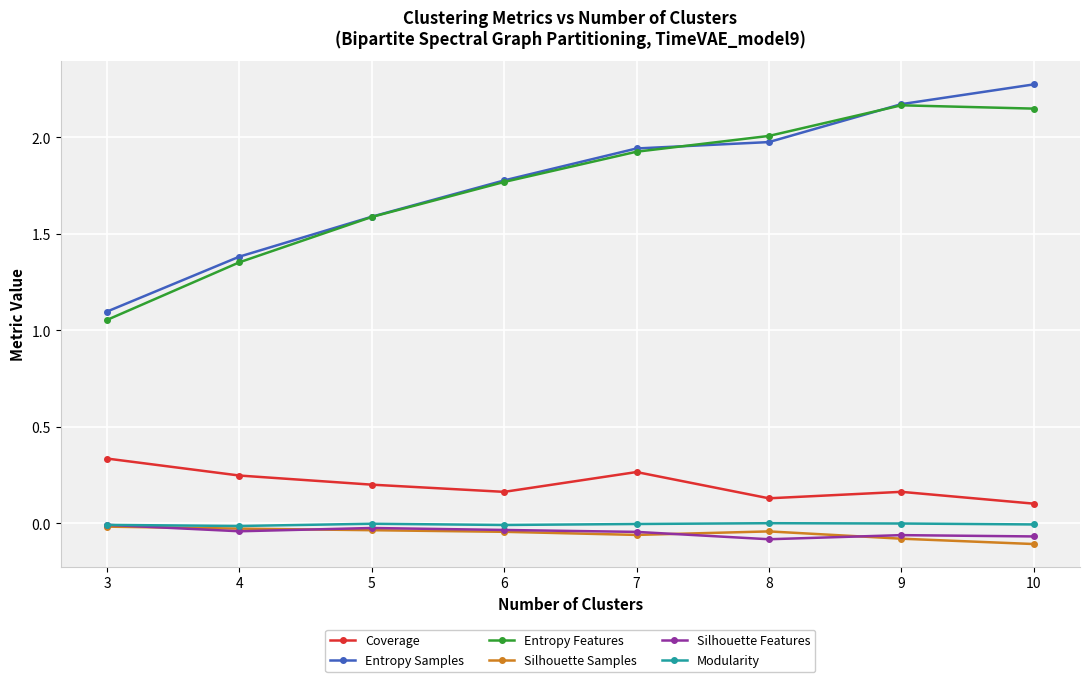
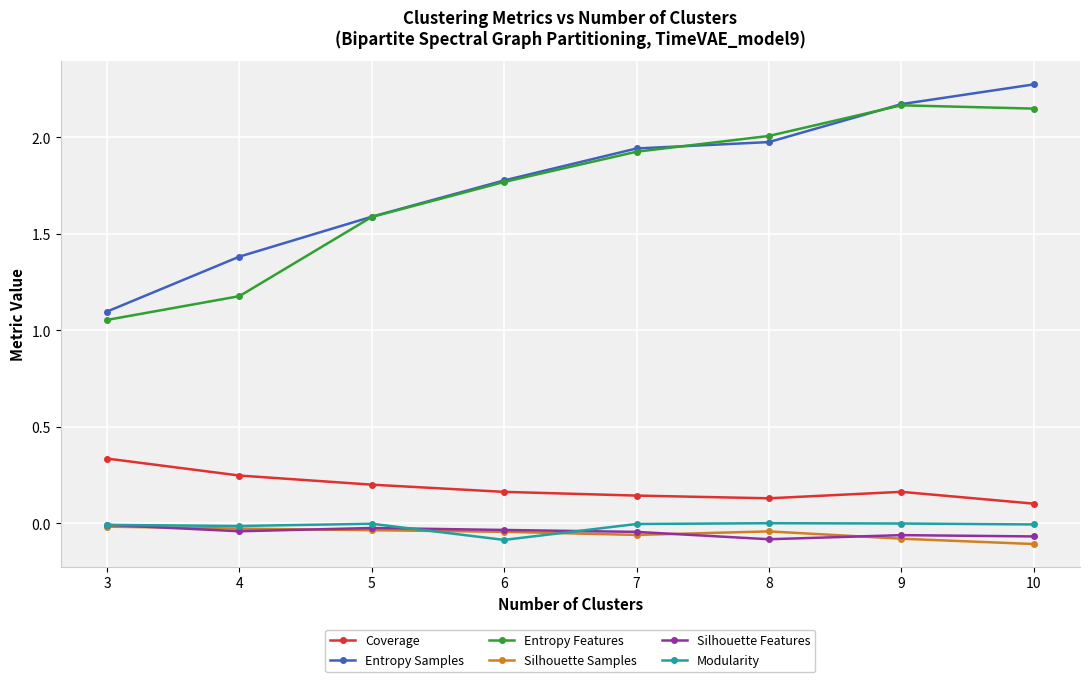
Entropy Features, 4: 1.35 -> 1.18
Modularity, 6: -0.01 -> -0.09
Coverage, 7: 0.27 -> 0.14
